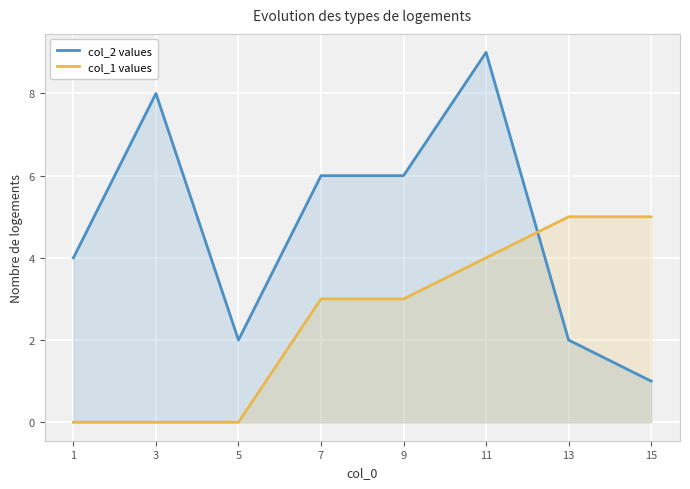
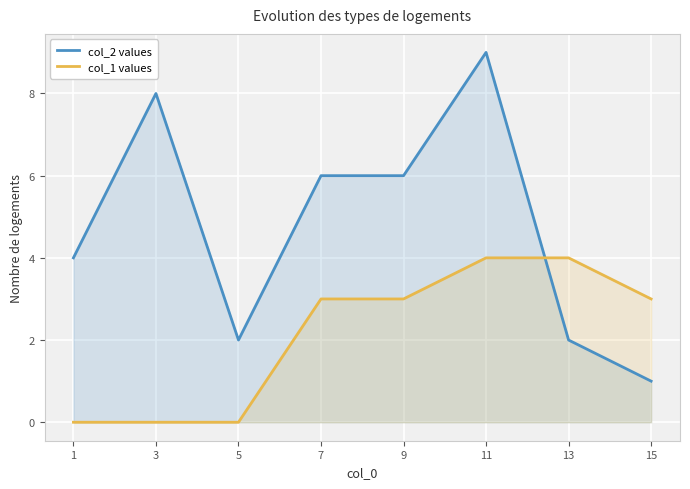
col_1 values, 13: 5 -> 4
col_1 values, 15: 5 -> 3
